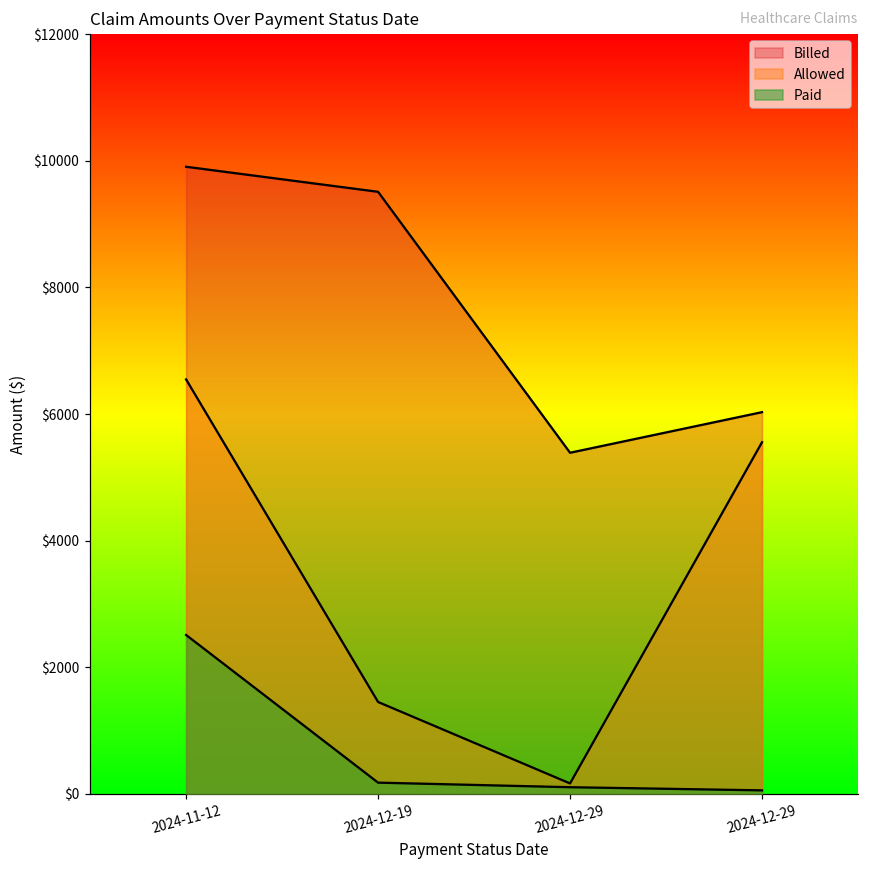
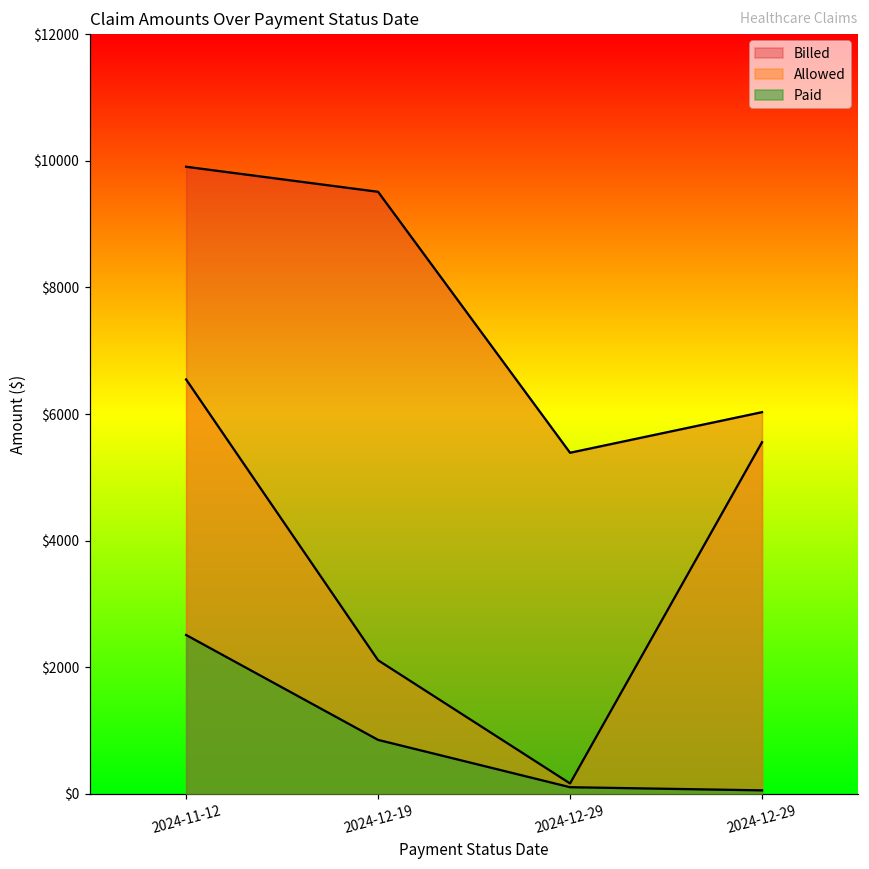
Allowed, 2024-12-19: $1400 -> $2100
Paid, 2024-12-19: $200 -> $800
